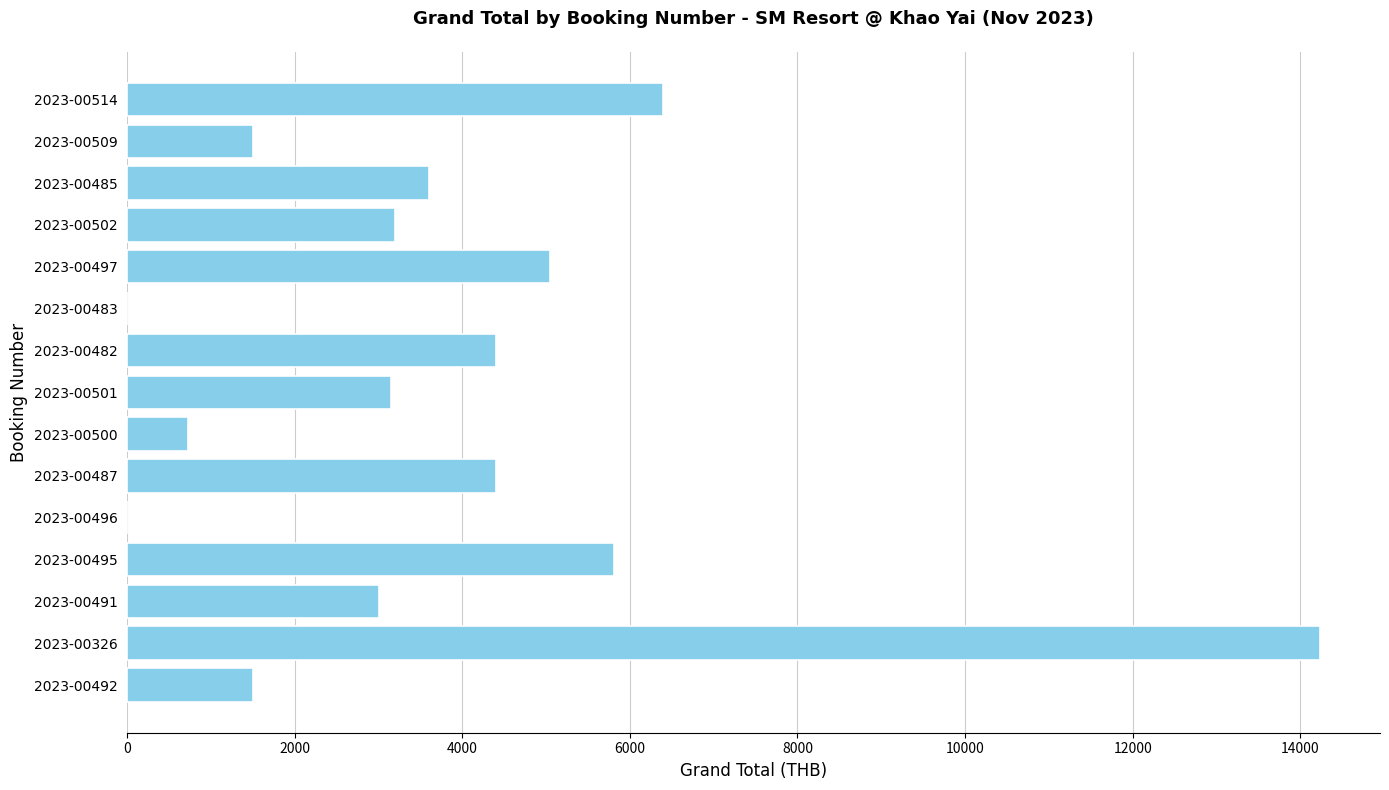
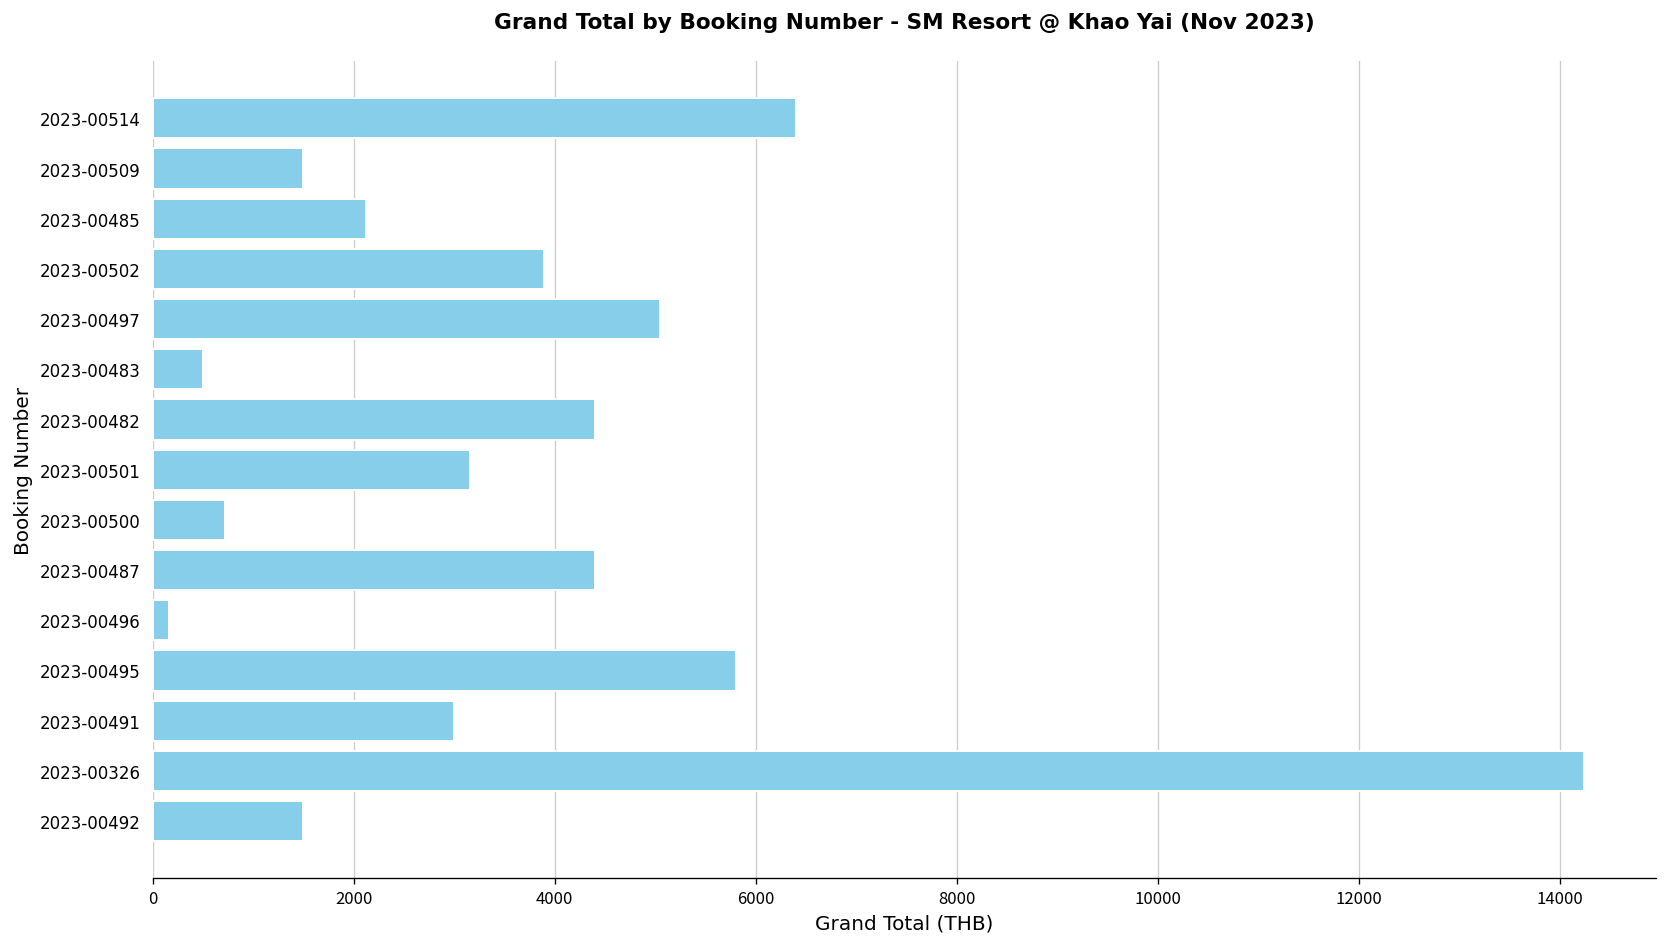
2023-00485: 3600 -> 2100
2023-00502: 3200 -> 3900
2023-00483: 0 -> 500
2023-00496: 0 -> 200
